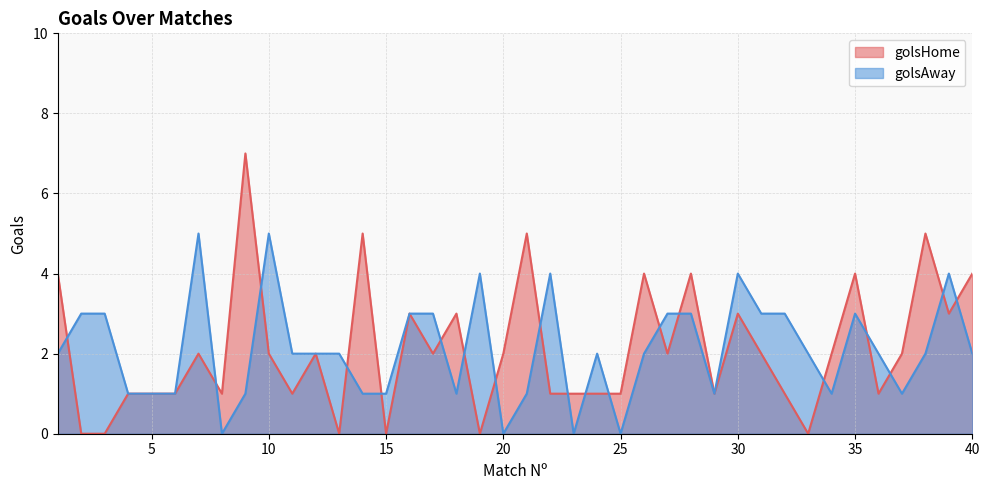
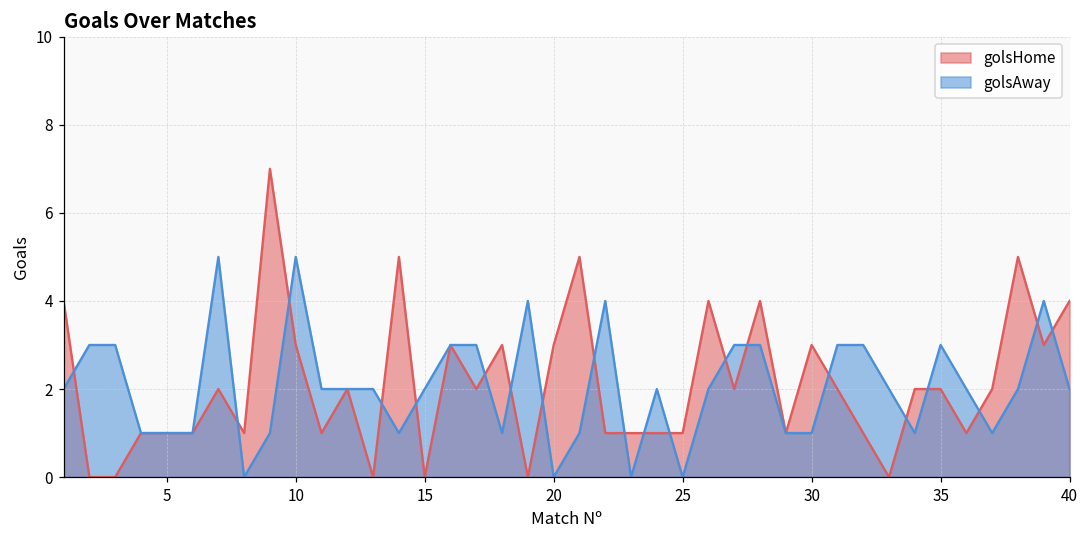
golsHome, 10: 2 -> 3
golsAway, 15: 1 -> 2
golsHome, 20: 2 -> 3
golsAway, 30: 4 -> 1
golsHome, 35: 4 -> 2
